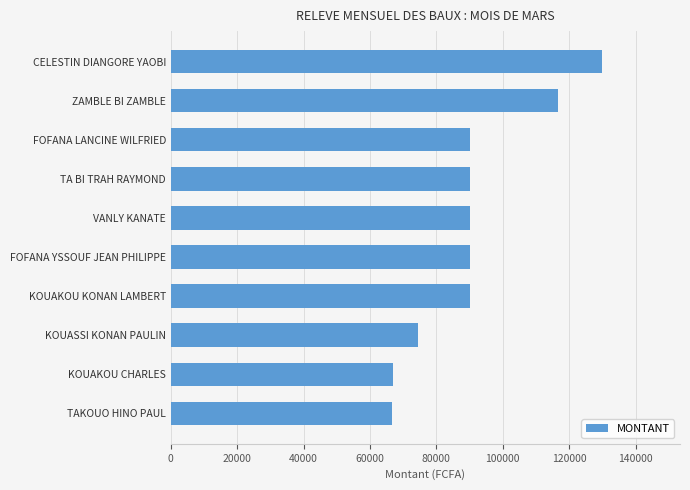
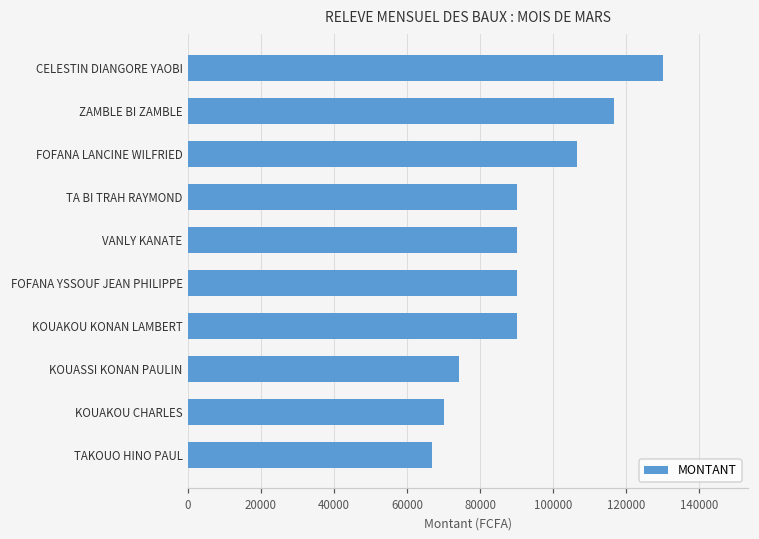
FOFANA LANCINE WILFRIED: 90000 -> 107000
KOUAKOU CHARLES: 67000 -> 70000
